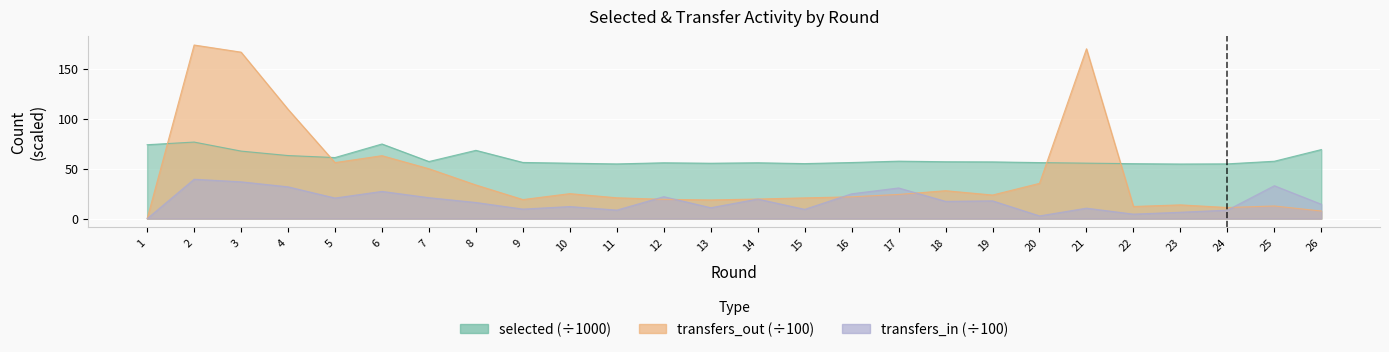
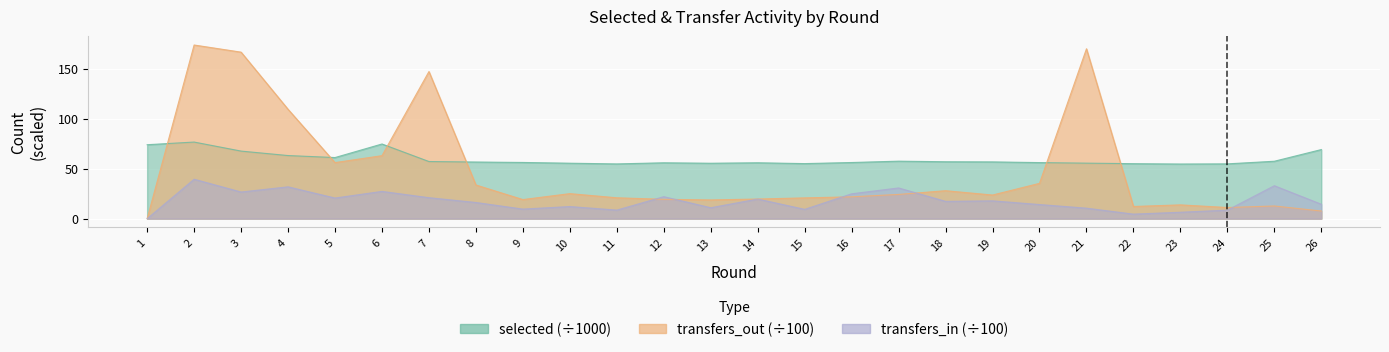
transfers_in (÷100), 3: 40 -> 30
transfers_out (÷100), 7: 50 -> 150
selected (÷1000), 8: 70 -> 60
transfers_in (÷100), 20: 0 -> 10
